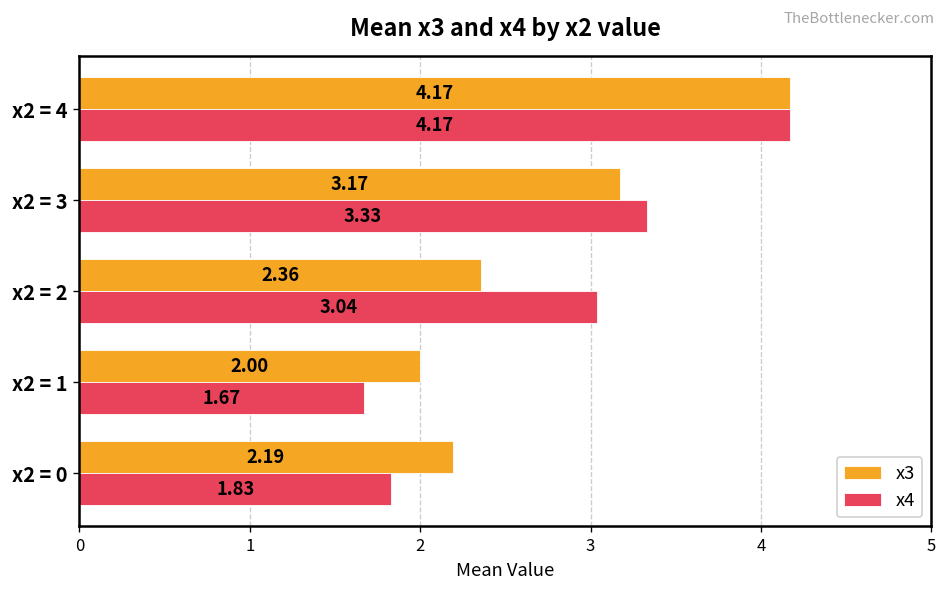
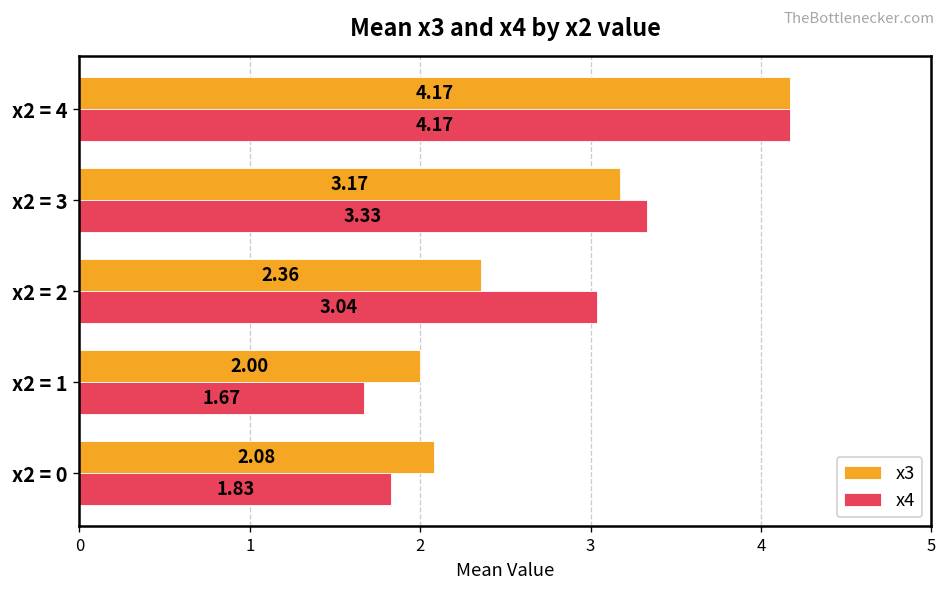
x3, x2 = 0: 2.19 -> 2.08
